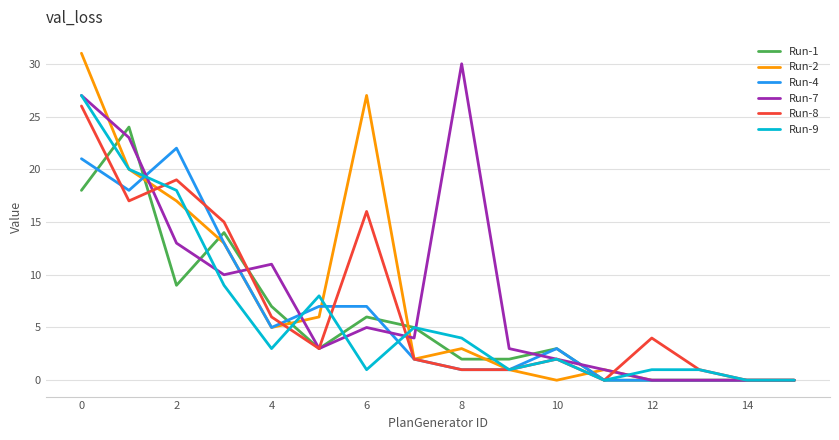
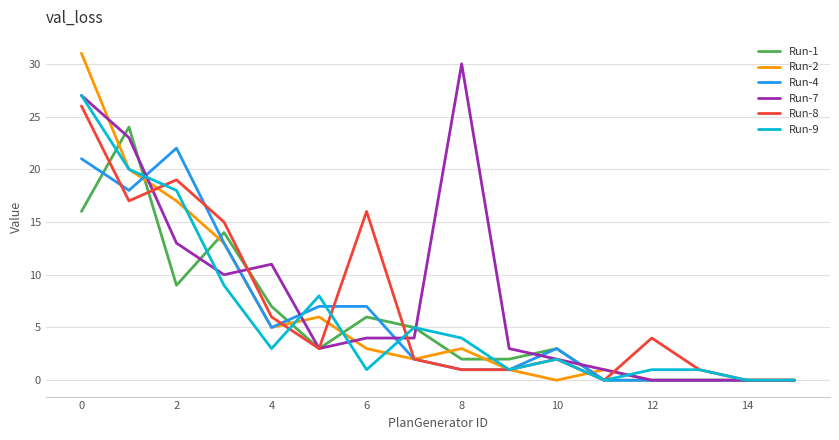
Run-1, 0: 18 -> 16
Run-2, 6: 27 -> 3
Run-7, 6: 5 -> 4
